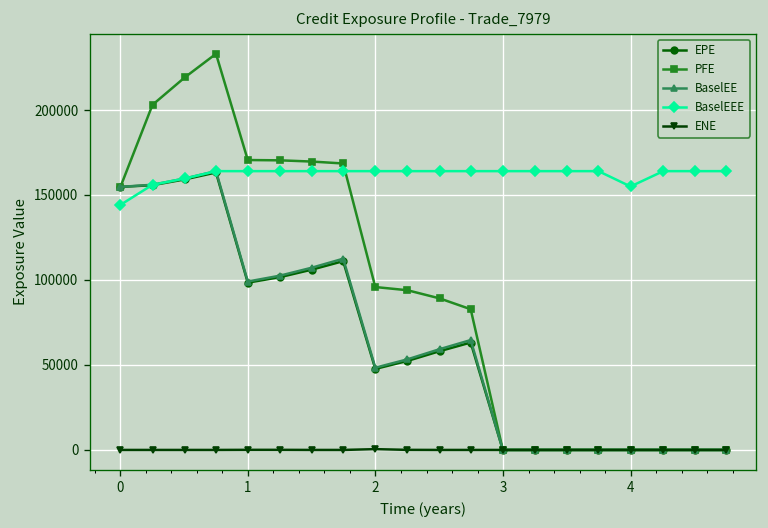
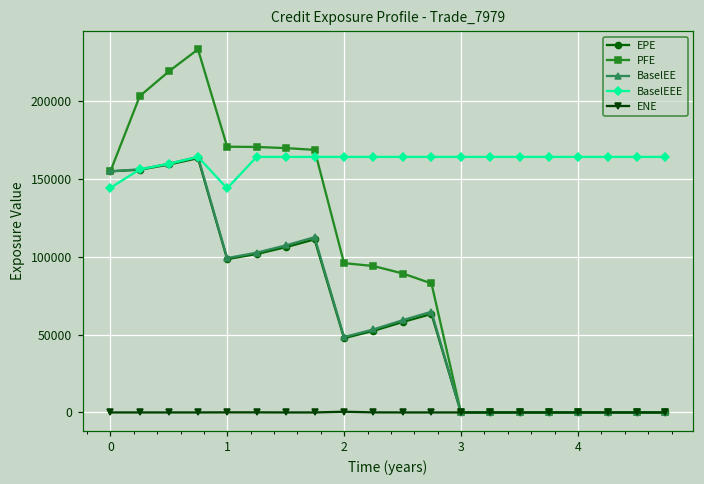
BaselEEE, 1: 164000 -> 144000
BaselEEE, 4: 155000 -> 164000
